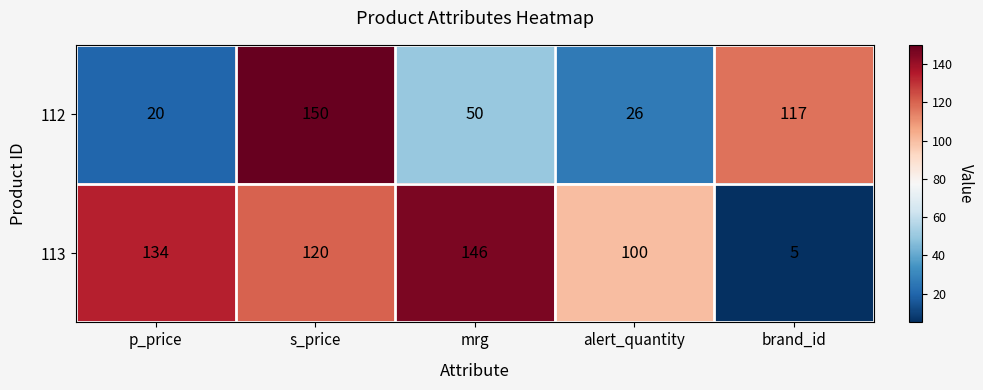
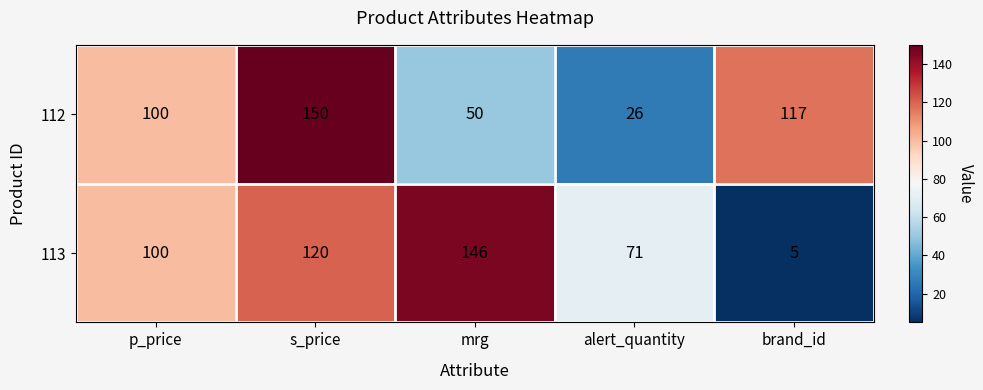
112, p_price: 20 -> 100
113, p_price: 134 -> 100
113, alert_quantity: 100 -> 71
